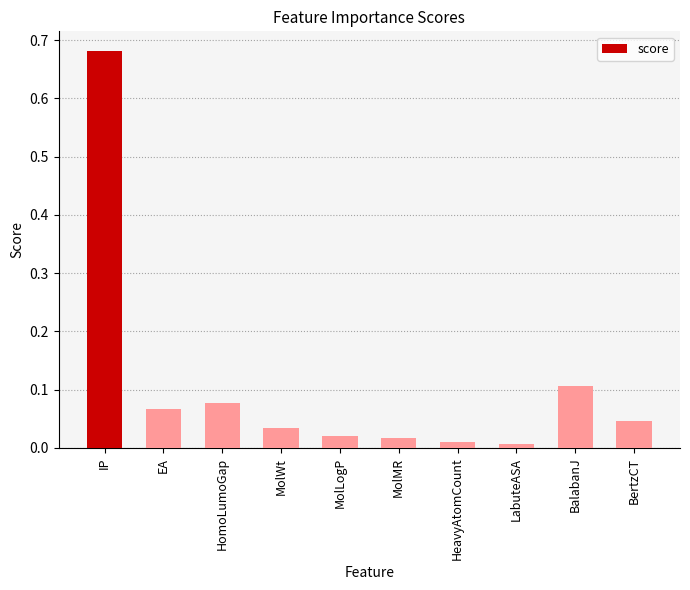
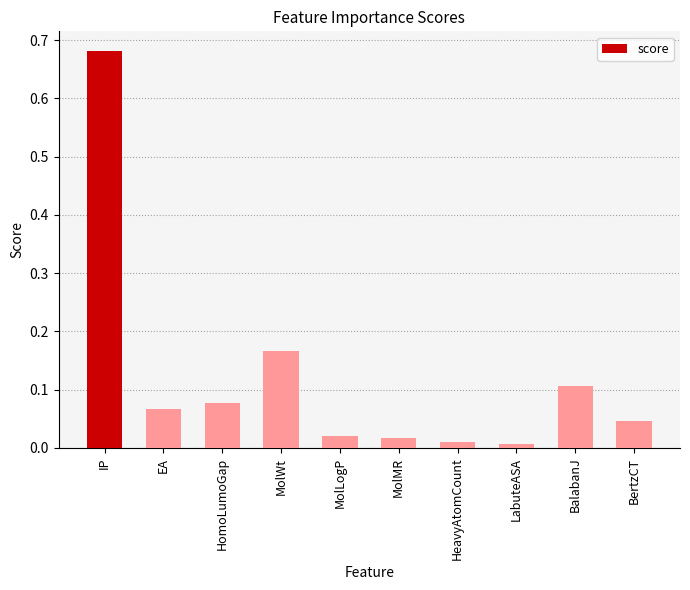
MolWt: 0.03 -> 0.17
